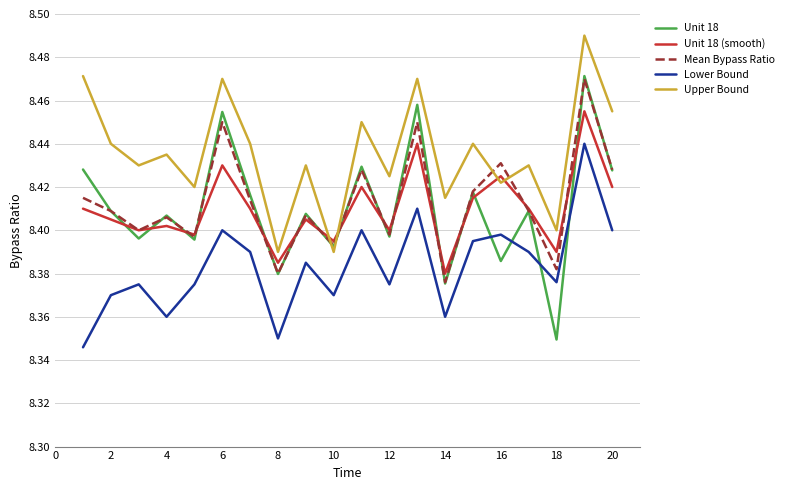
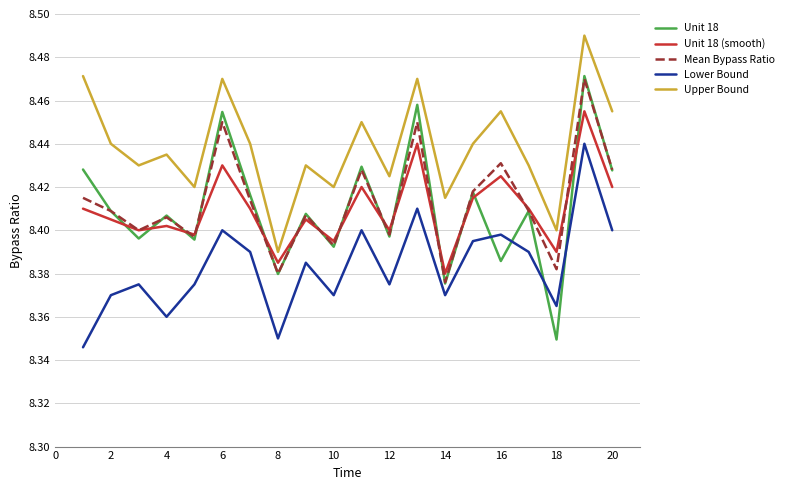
Upper Bound, 10: 8.39 -> 8.42
Lower Bound, 14: 8.36 -> 8.37
Upper Bound, 16: 8.422 -> 8.455
Lower Bound, 18: 8.376 -> 8.365
